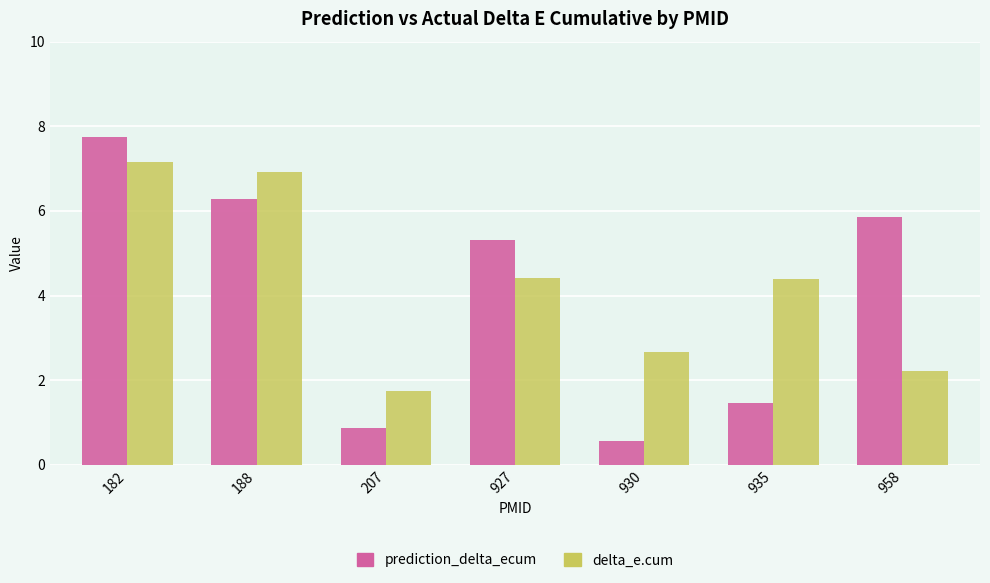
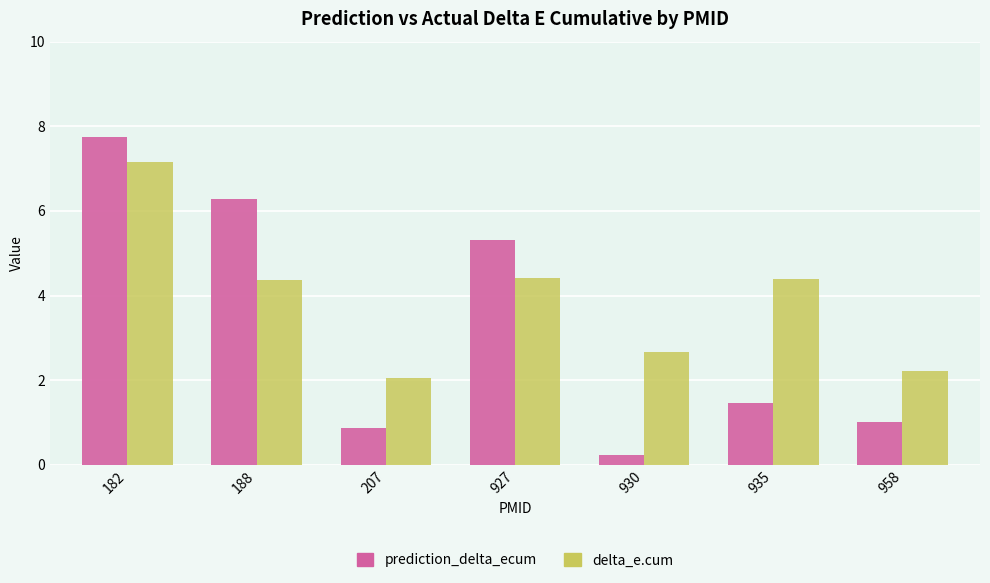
delta_e.cum, 188: 6.9 -> 4.4
delta_e.cum, 207: 1.7 -> 2.0
prediction_delta_ecum, 930: 0.6 -> 0.2
prediction_delta_ecum, 958: 5.8 -> 1.0
